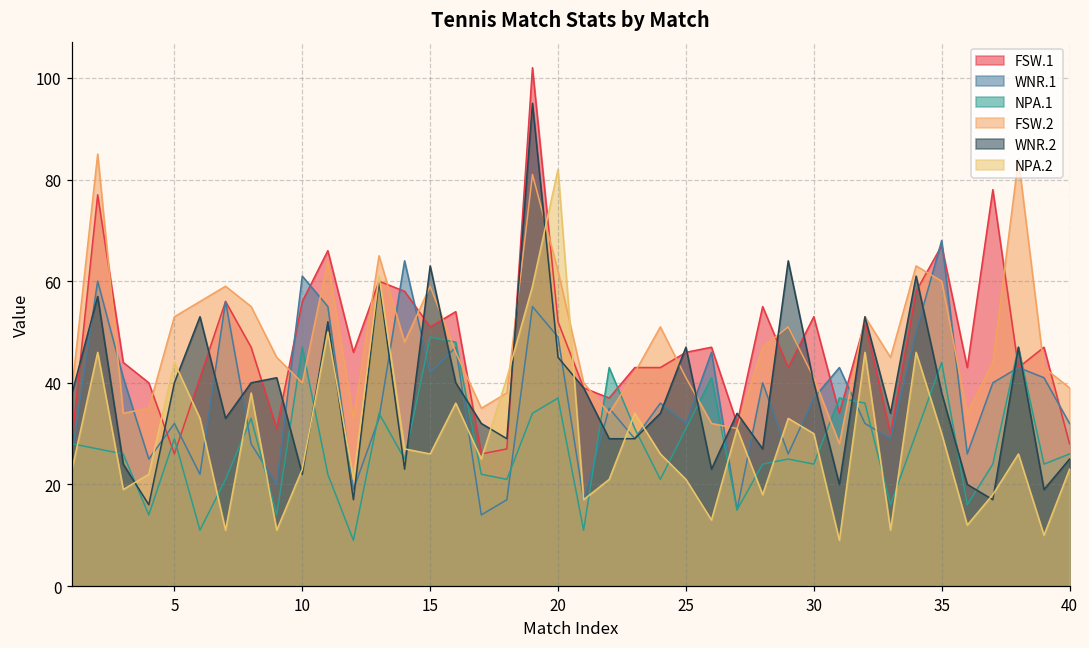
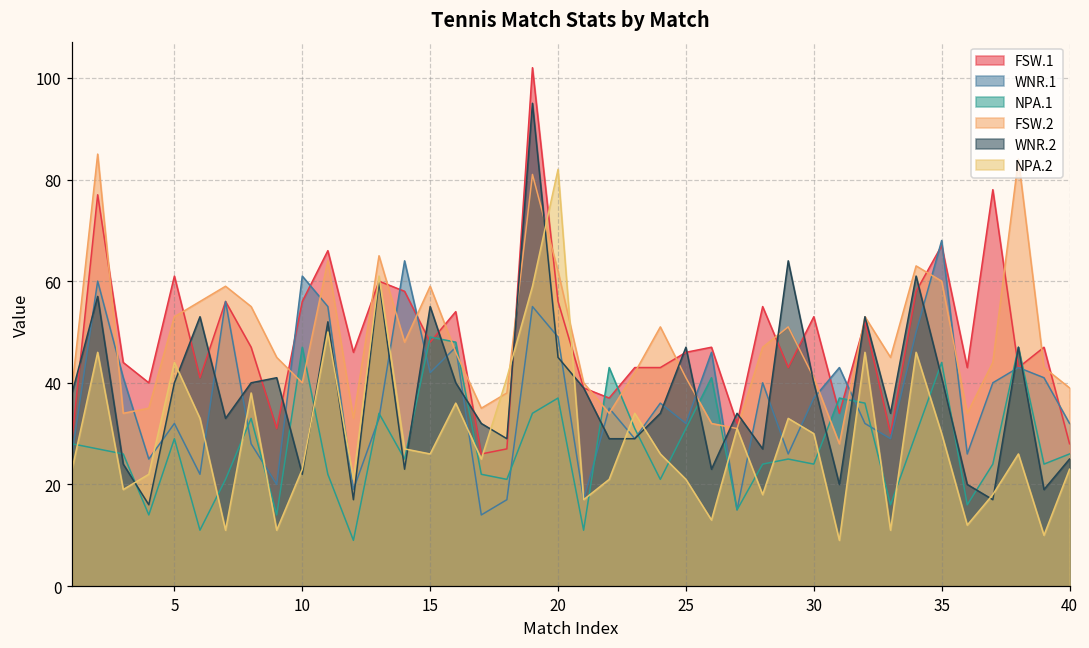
FSW.1, 5: 26 -> 61
FSW.1, 15: 51 -> 48
WNR.2, 15: 63 -> 55
FSW.1, 20: 52 -> 56
WNR.2, 35: 38 -> 41
